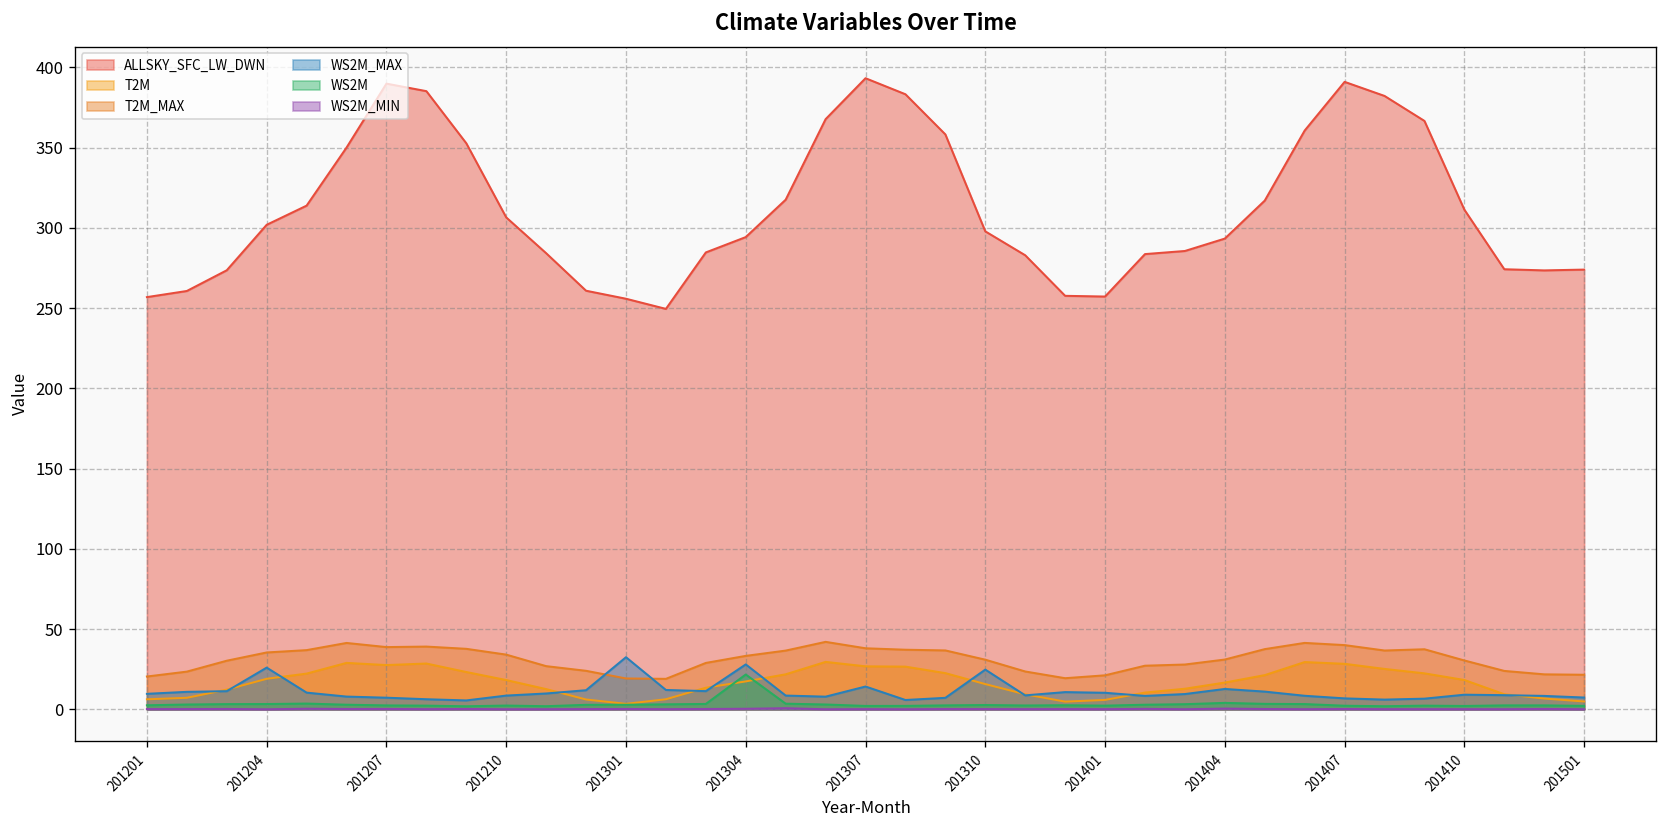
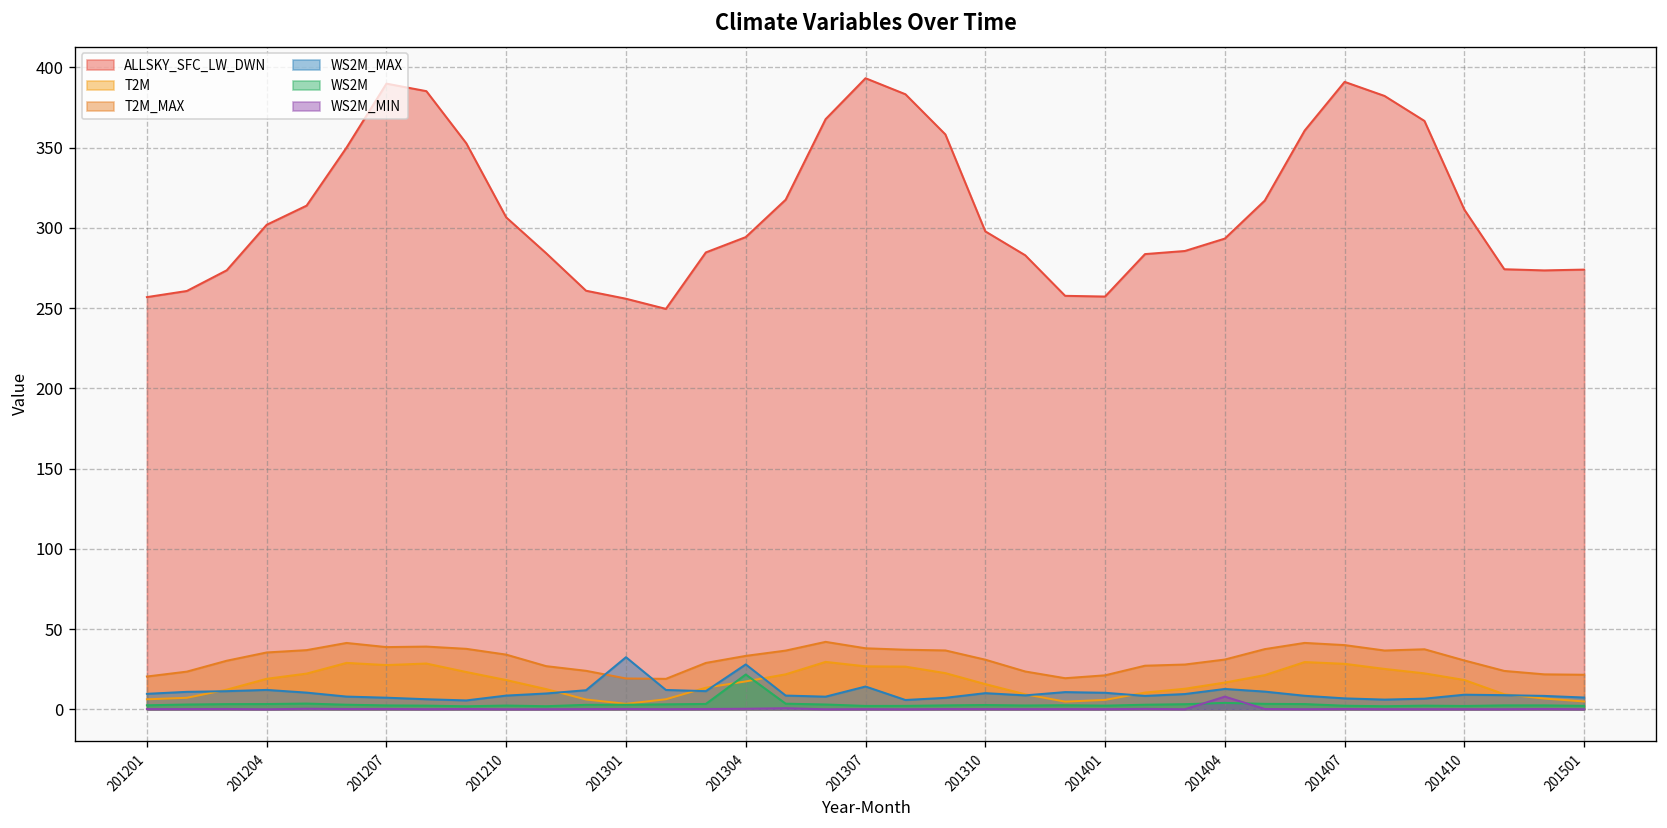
WS2M_MAX, 201204: 26 -> 12
WS2M_MAX, 201310: 25 -> 10
WS2M_MIN, 201404: 0 -> 8
